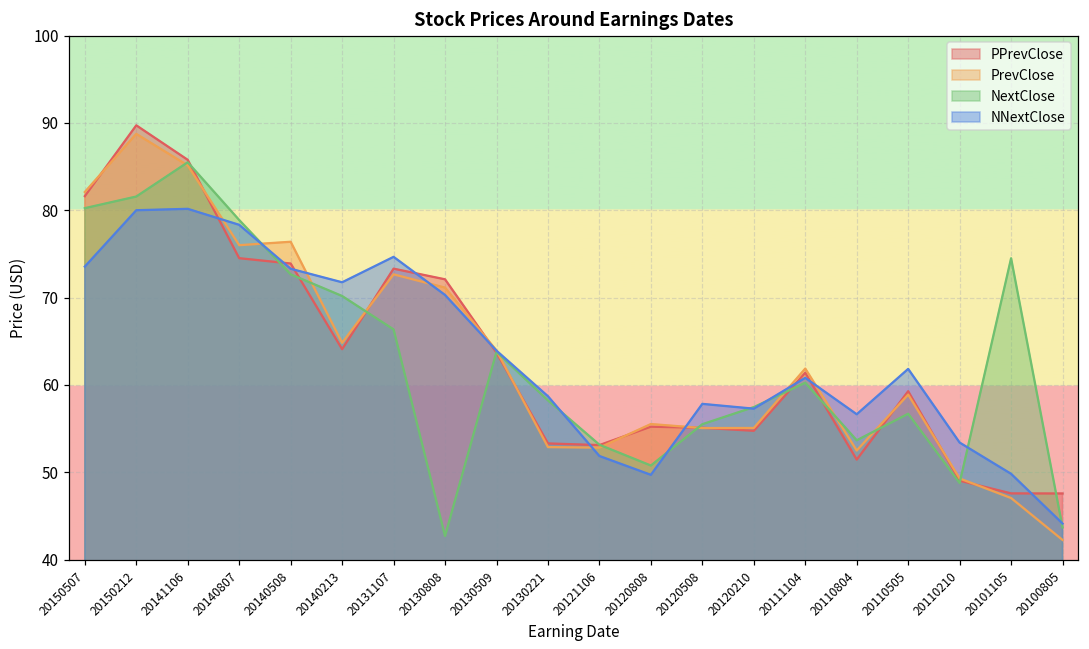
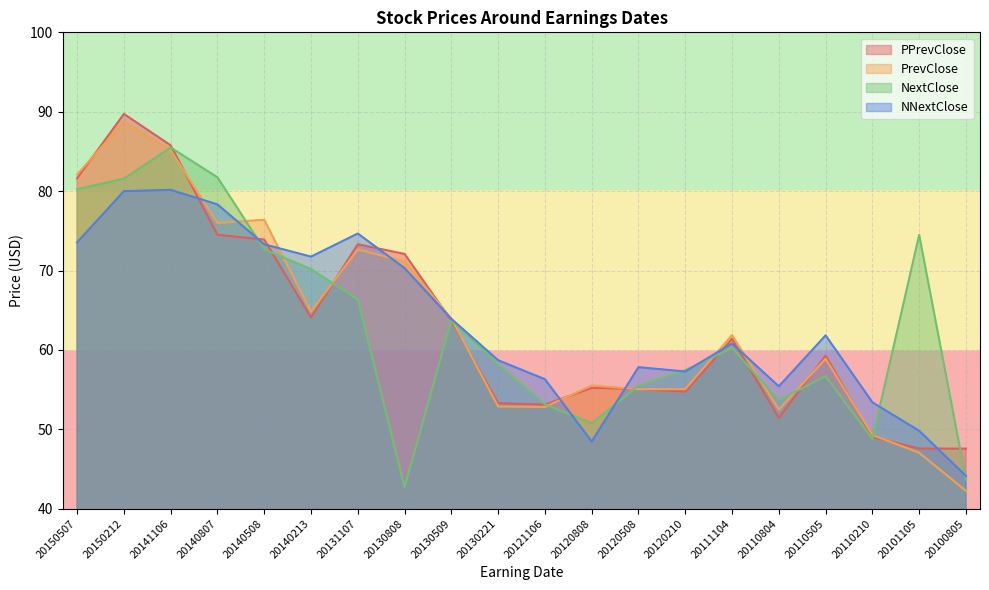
NextClose, 20140807: 79 -> 82
NNextClose, 20121106: 52 -> 56
NNextClose, 20120808: 50 -> 48
NNextClose, 20110804: 57 -> 55
